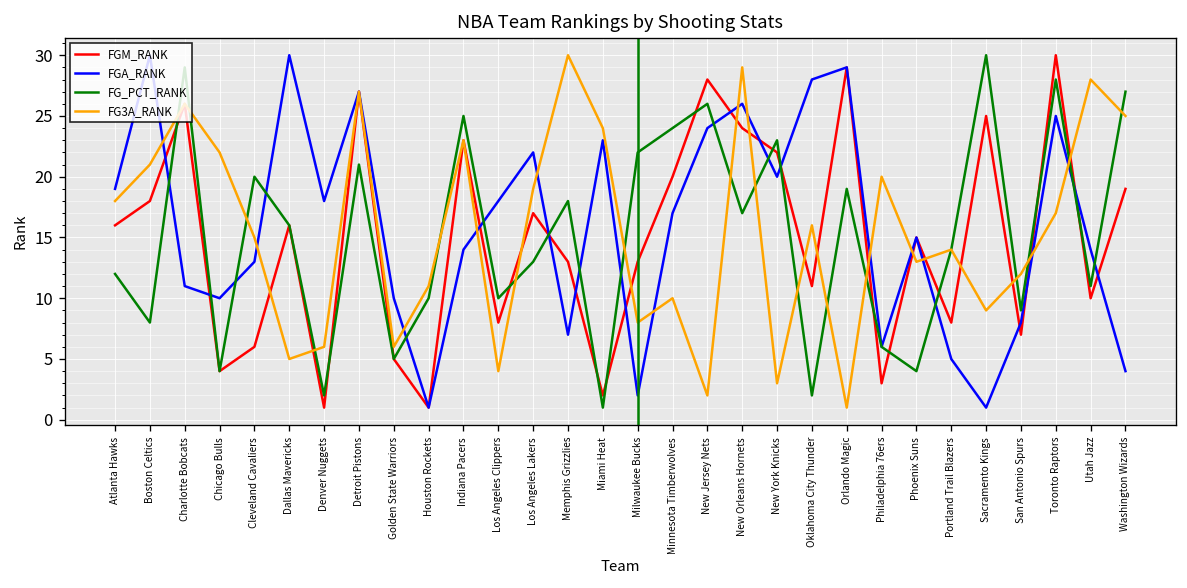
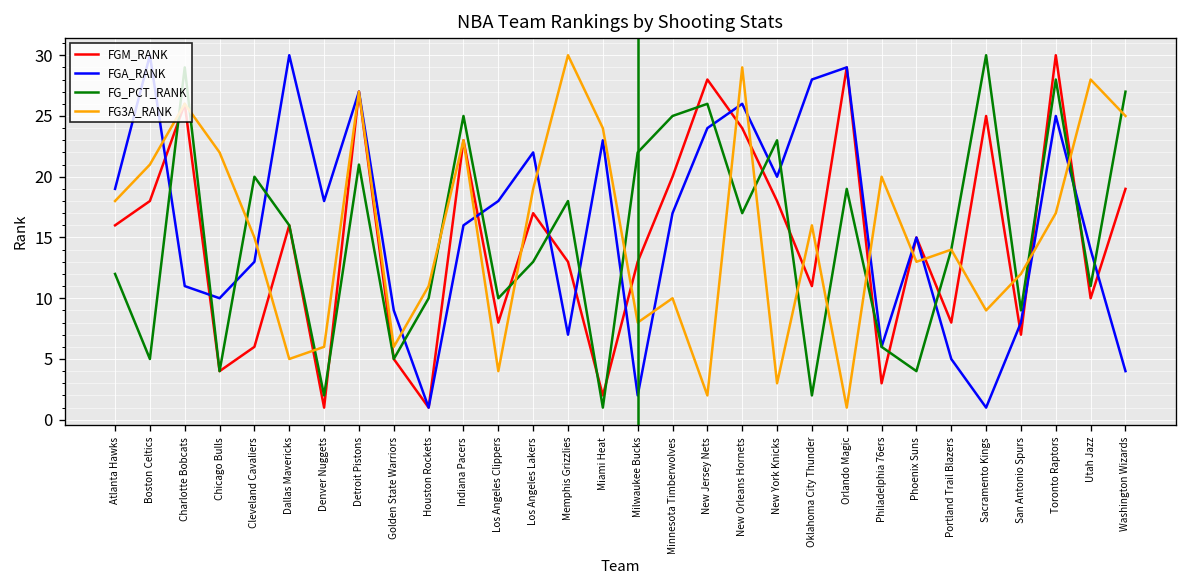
FG_PCT_RANK, Boston Celtics: 8 -> 5
FGA_RANK, Golden State Warriors: 10 -> 9
FGA_RANK, Indiana Pacers: 14 -> 16
FG_PCT_RANK, Minnesota Timberwolves: 24 -> 25
FGM_RANK, New York Knicks: 22 -> 18
